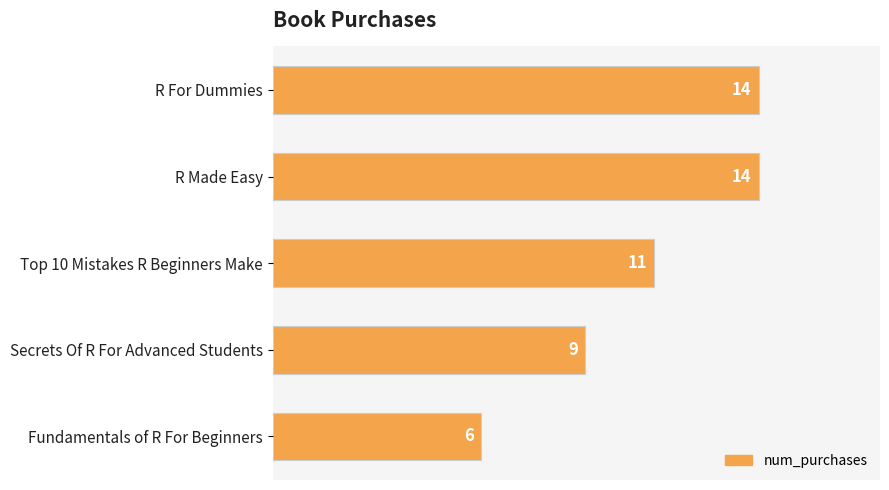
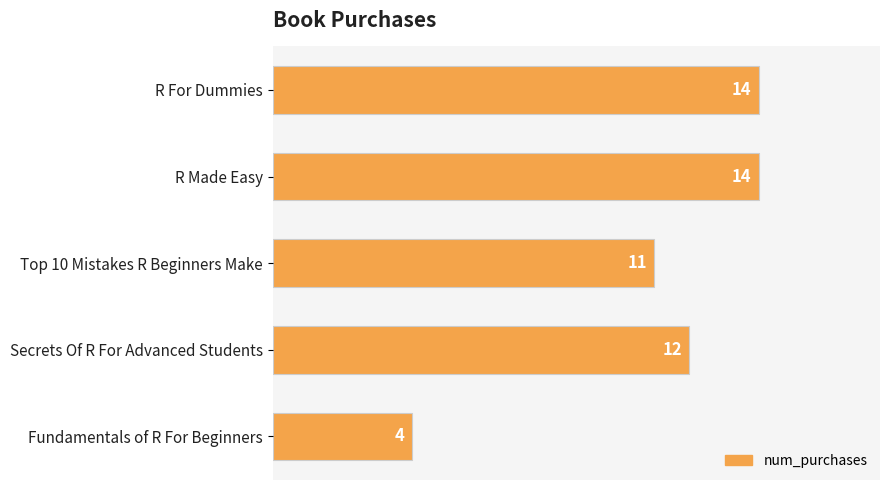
Secrets Of R For Advanced Students: 9 -> 12
Fundamentals of R For Beginners: 6 -> 4
